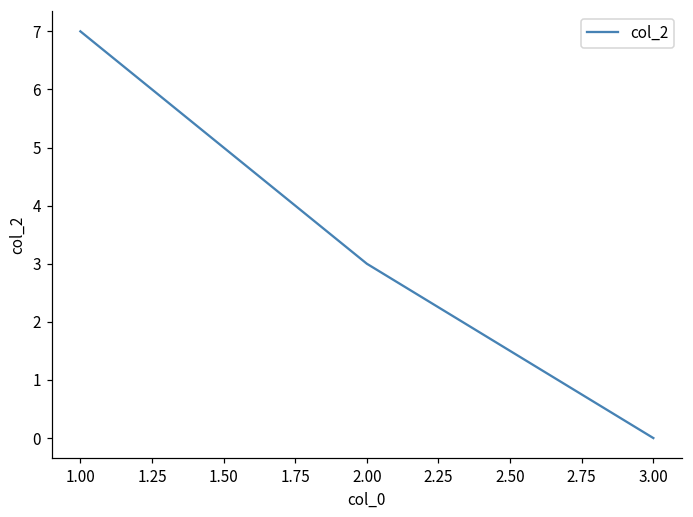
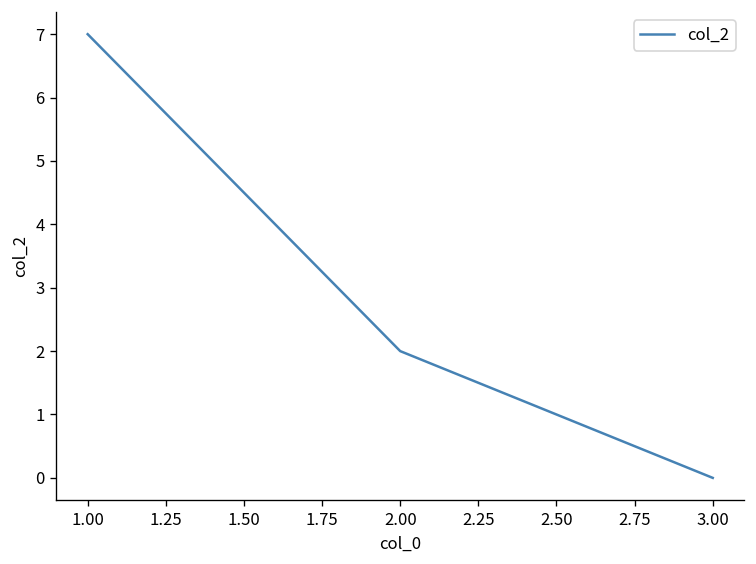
2.00: 3 -> 2
